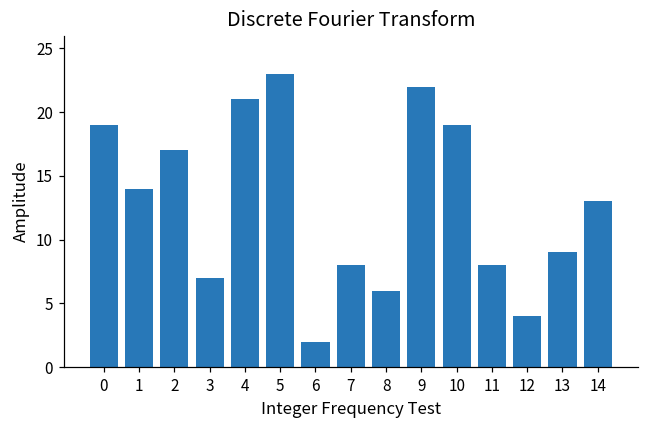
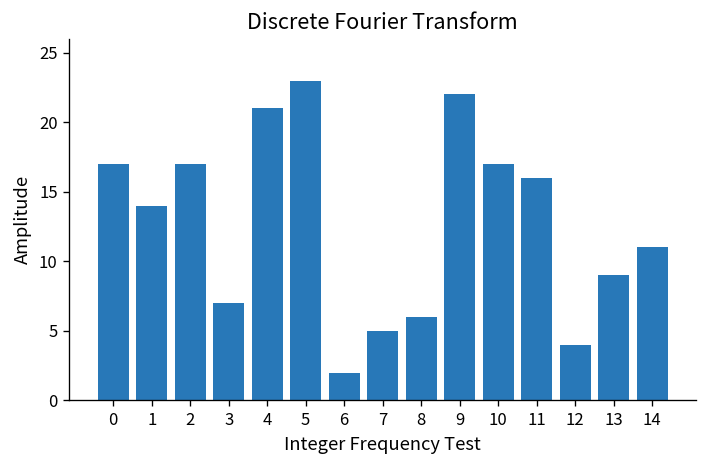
0: 19 -> 17
7: 8 -> 5
10: 19 -> 17
11: 8 -> 16
14: 13 -> 11
